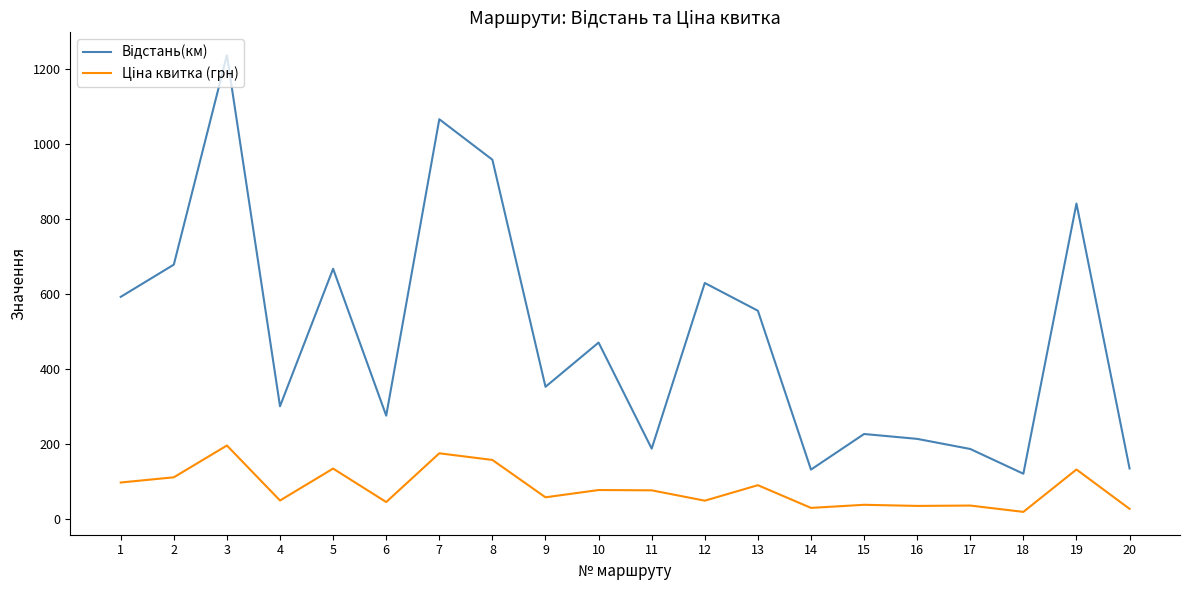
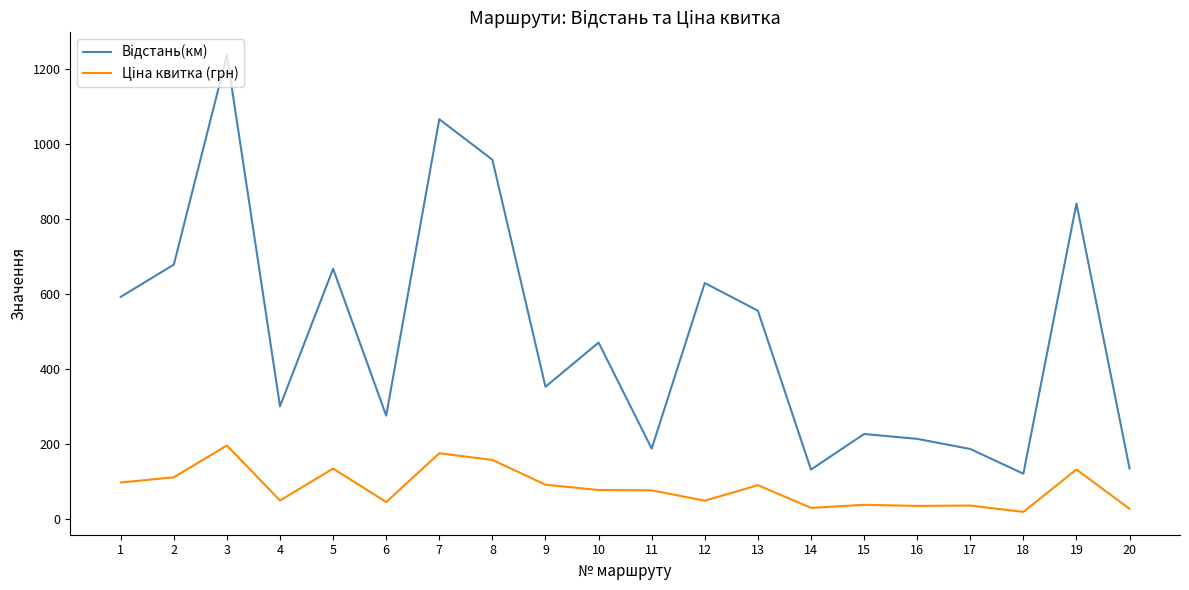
Ціна квитка (грн), 9: 60 -> 90
